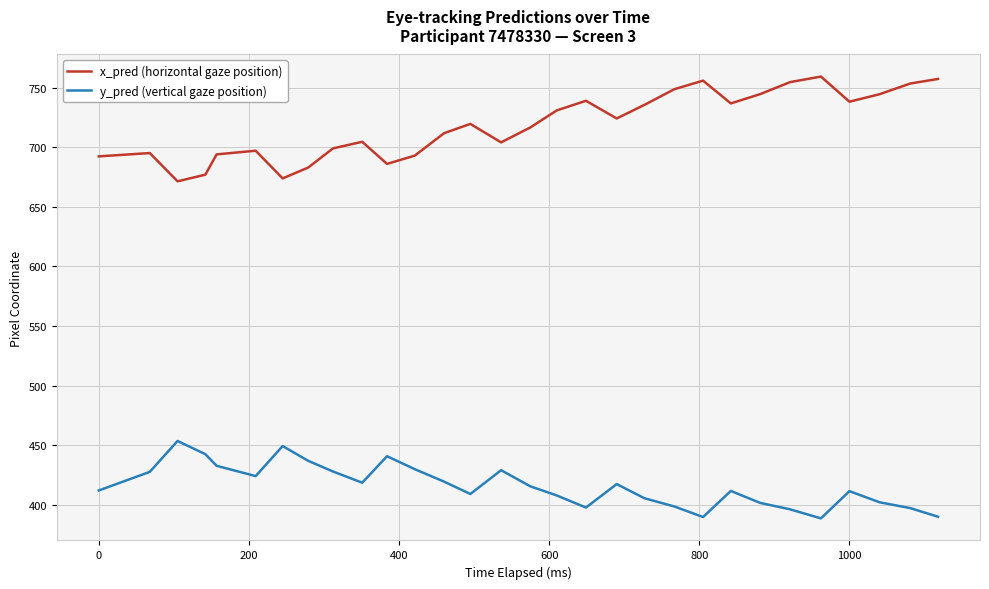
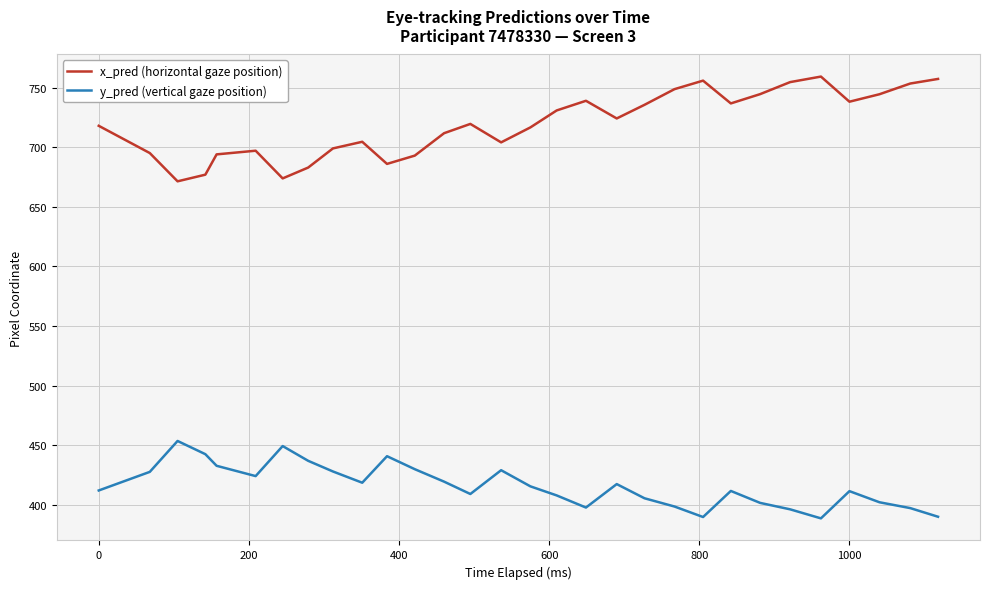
x_pred (horizontal gaze position), 0: 692 -> 718
